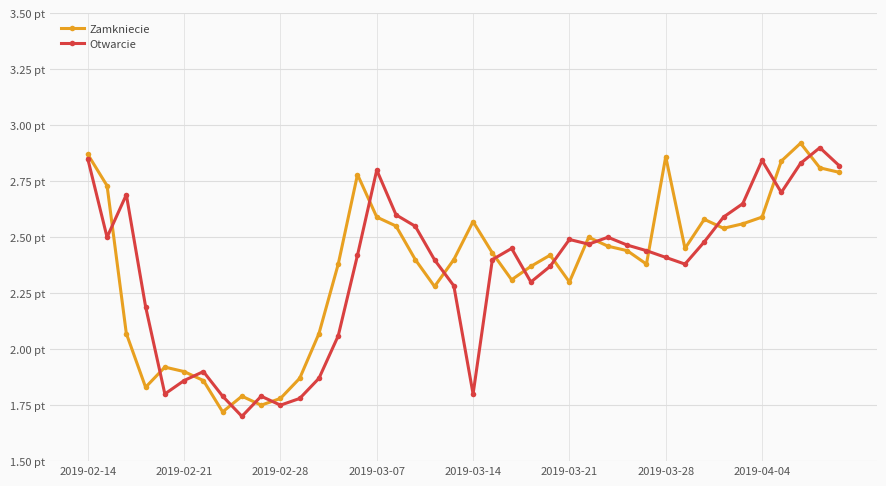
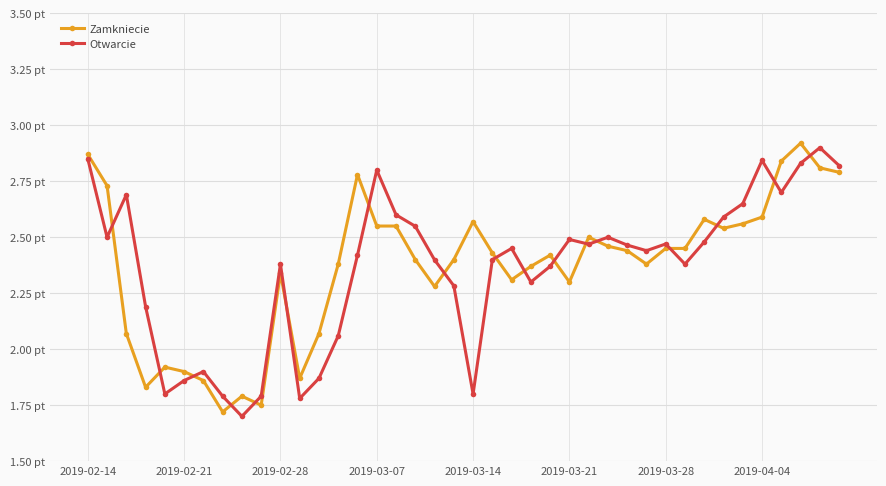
Zamkniecie, 2019-02-28: 1.78 pt -> 2.34 pt
Otwarcie, 2019-02-28: 1.75 pt -> 2.38 pt
Zamkniecie, 2019-03-07: 2.59 pt -> 2.55 pt
Zamkniecie, 2019-03-28: 2.86 pt -> 2.45 pt
Otwarcie, 2019-03-28: 2.41 pt -> 2.47 pt
